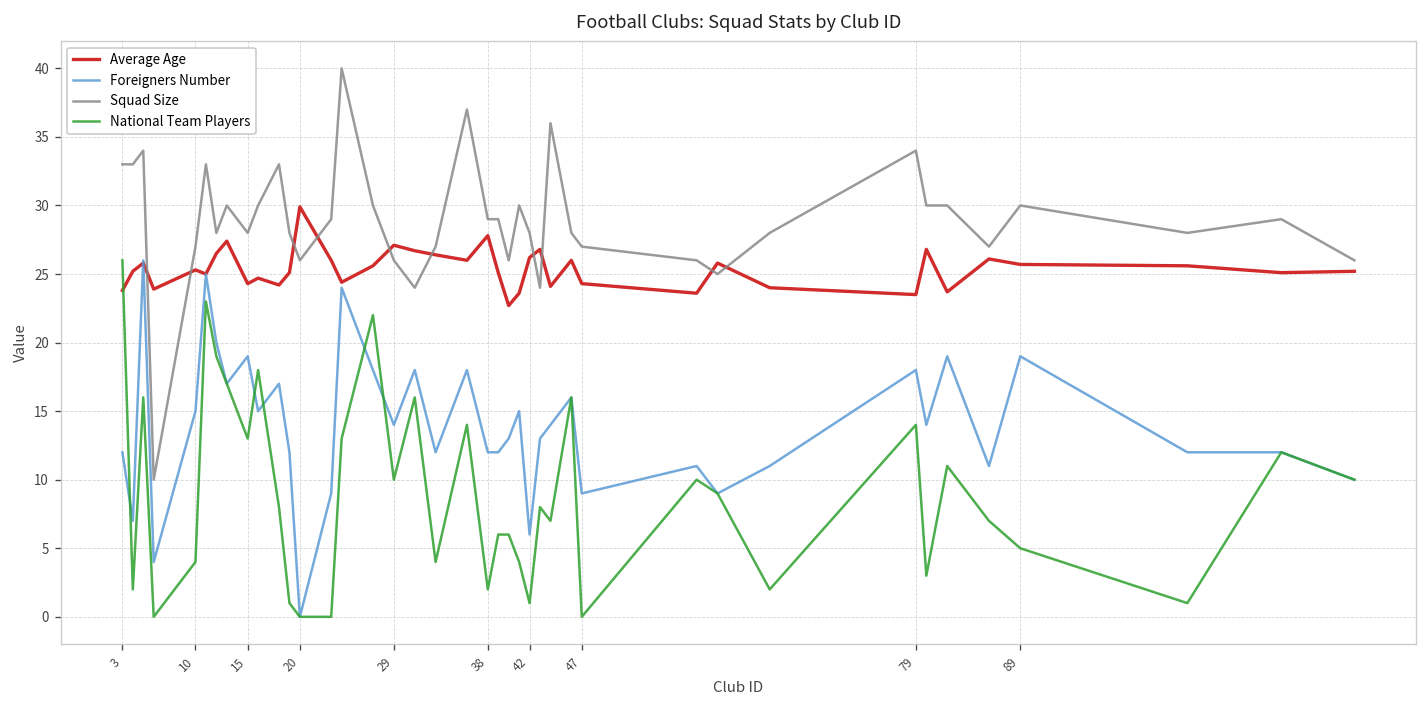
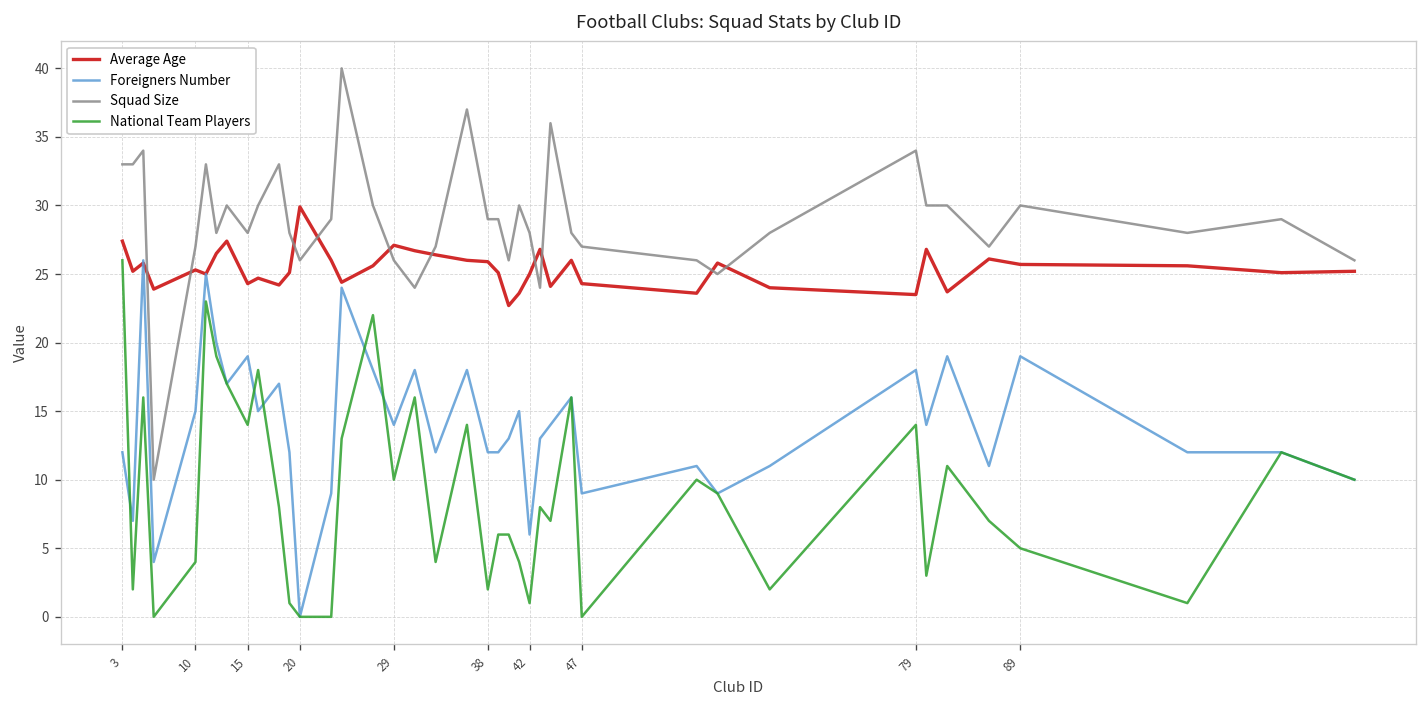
Average Age, 3: 23.8 -> 27.4
National Team Players, 15: 13 -> 14
Average Age, 38: 27.8 -> 25.9
Average Age, 42: 26.2 -> 25.0
